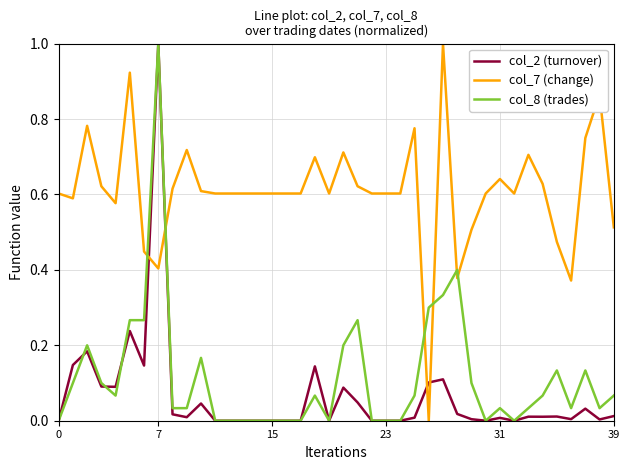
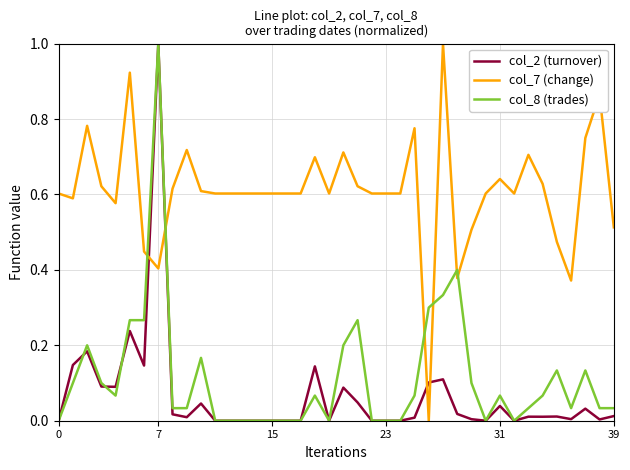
col_2 (turnover), 31: 0.01 -> 0.04
col_8 (trades), 31: 0.03 -> 0.07
col_8 (trades), 39: 0.07 -> 0.03
